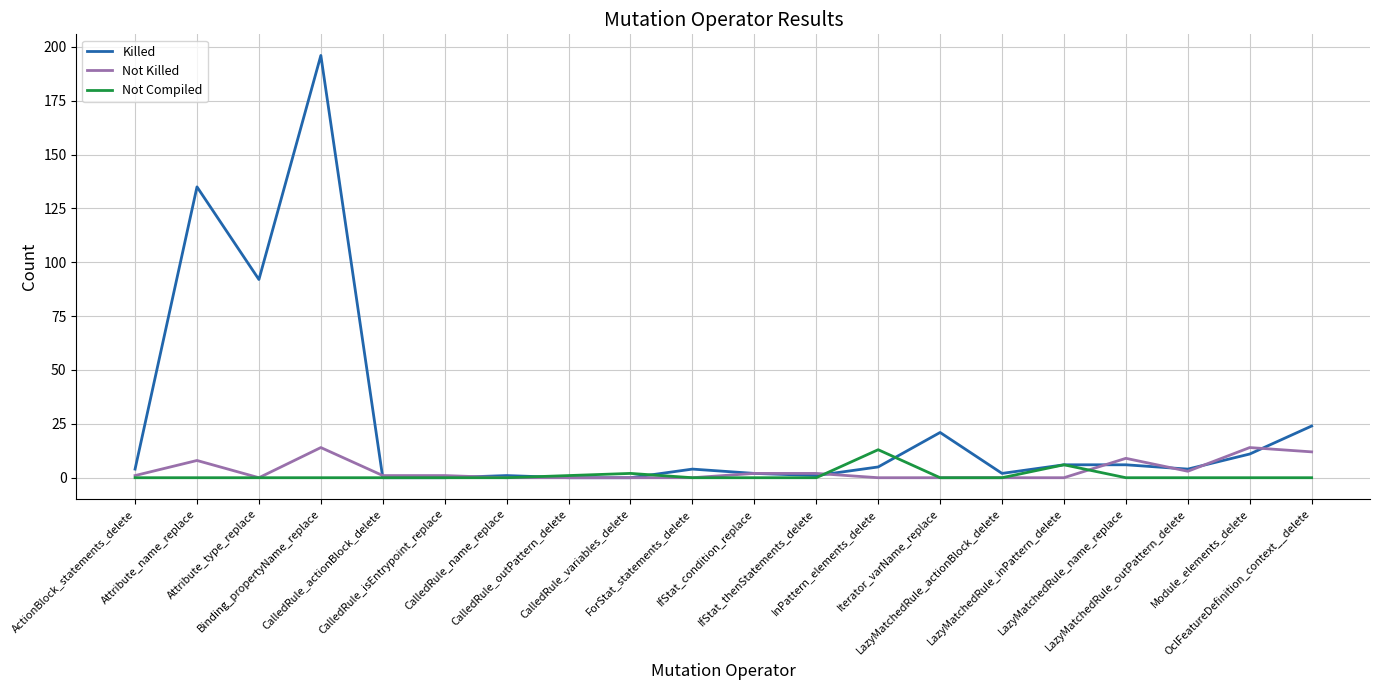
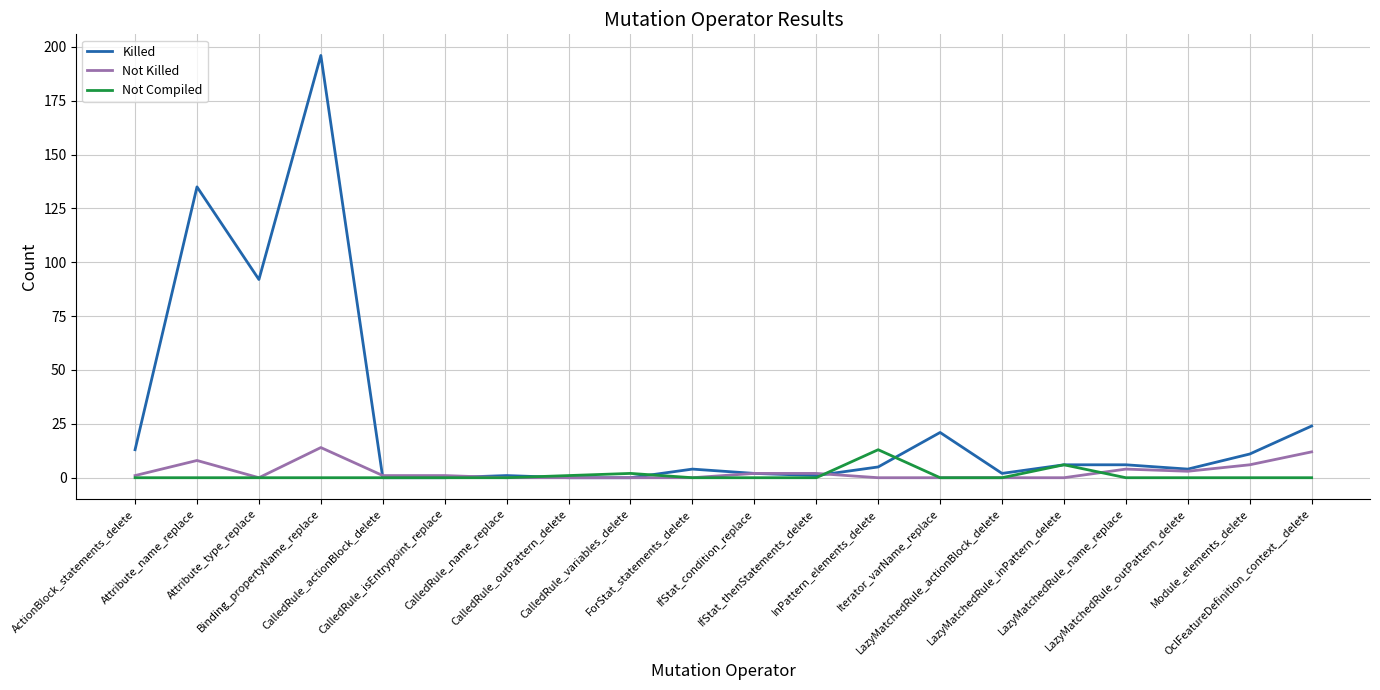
Killed, ActionBlock_statements_delete: 4 -> 13
Not Killed, LazyMatchedRule_name_replace: 9 -> 4
Not Killed, Module_elements_delete: 14 -> 6
